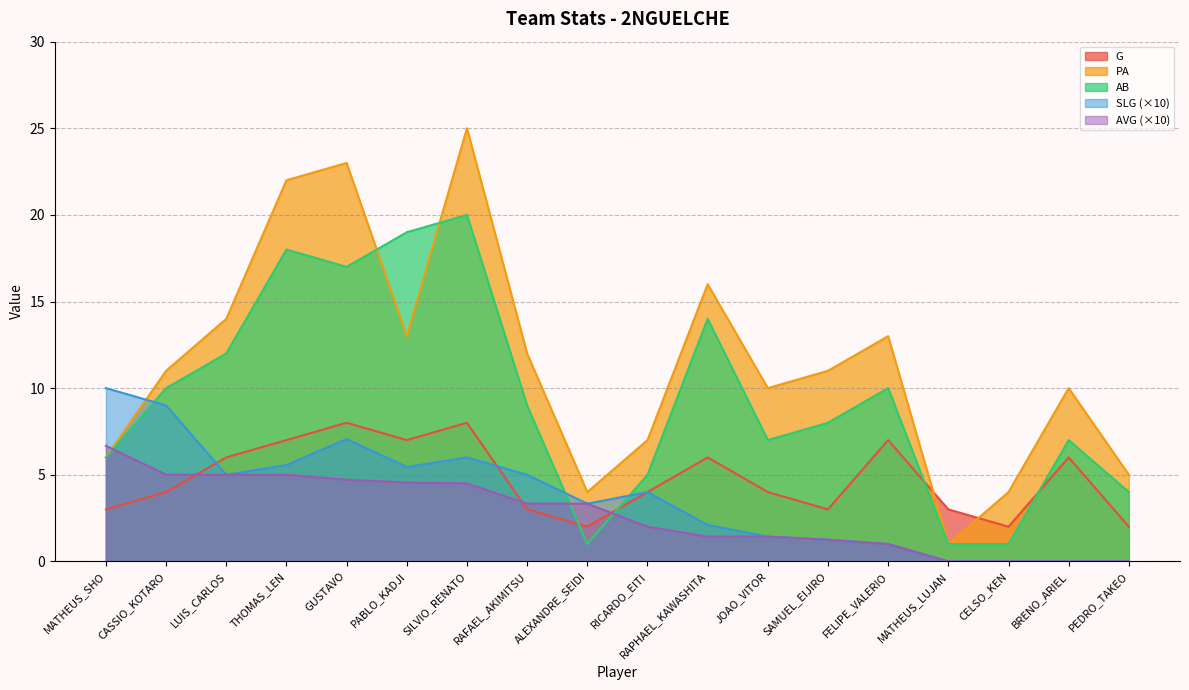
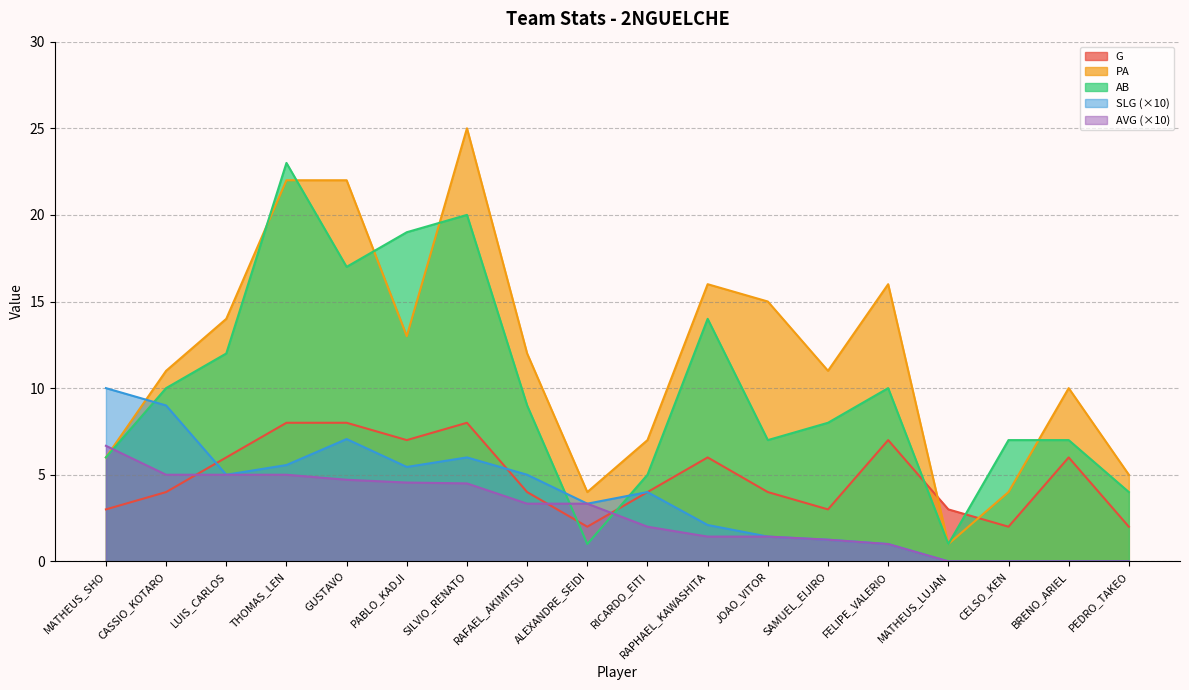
G, THOMAS_LEN: 7 -> 8
AB, THOMAS_LEN: 18 -> 23
PA, GUSTAVO: 23 -> 22
G, RAFAEL_AKIMITSU: 3 -> 4
PA, JOAO_VITOR: 10 -> 15
PA, FELIPE_VALERIO: 13 -> 16
AB, CELSO_KEN: 1 -> 7
